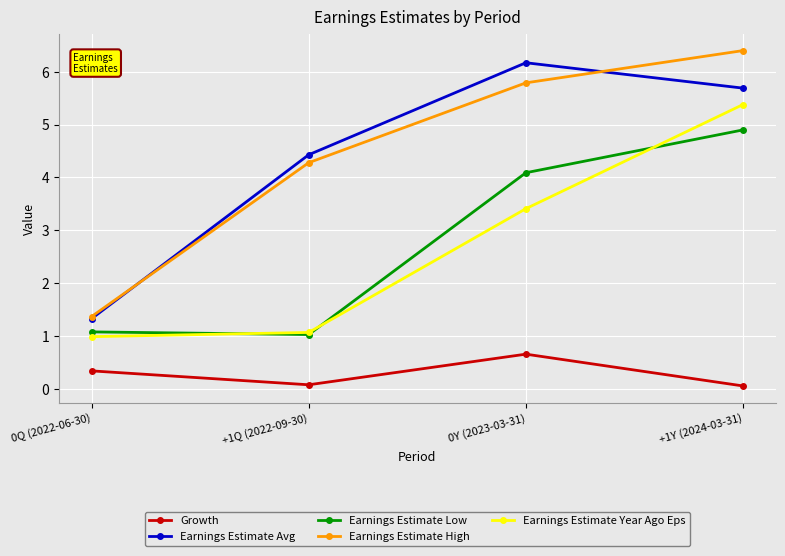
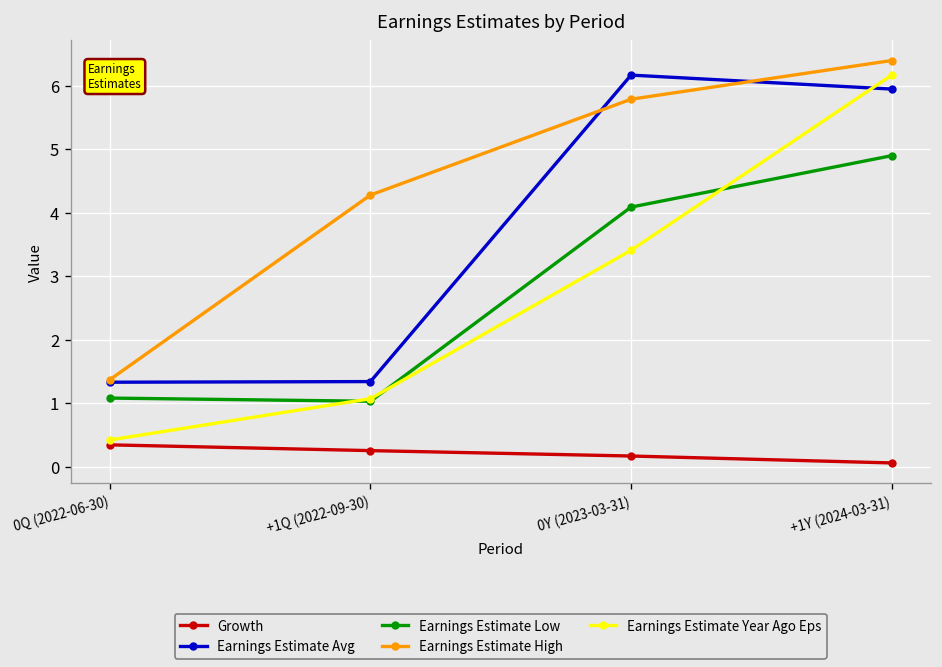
Earnings Estimate Year Ago Eps, 0Q (2022-06-30): 1.0 -> 0.4
Growth, +1Q (2022-09-30): 0.1 -> 0.3
Earnings Estimate Avg, +1Q (2022-09-30): 4.4 -> 1.3
Growth, 0Y (2023-03-31): 0.7 -> 0.2
Earnings Estimate Avg, +1Y (2024-03-31): 5.7 -> 6.0
Earnings Estimate Year Ago Eps, +1Y (2024-03-31): 5.4 -> 6.2
